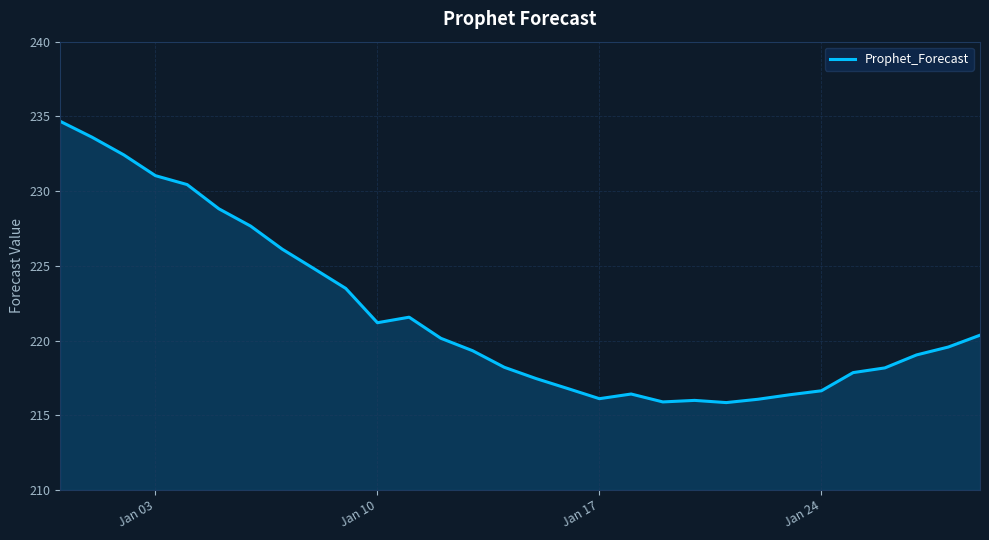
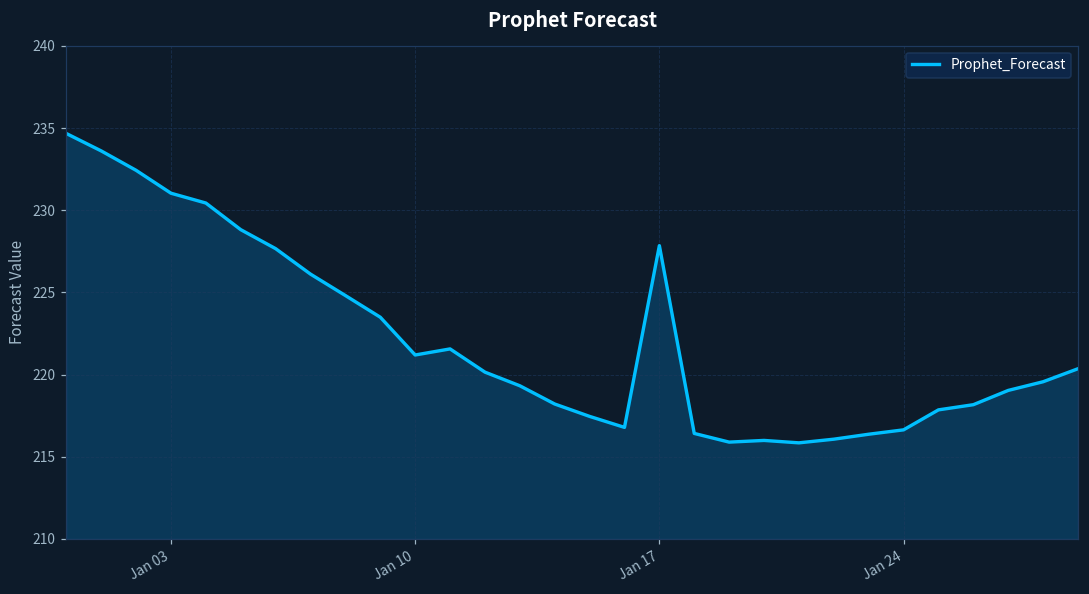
Jan 17: 216.1 -> 227.8
